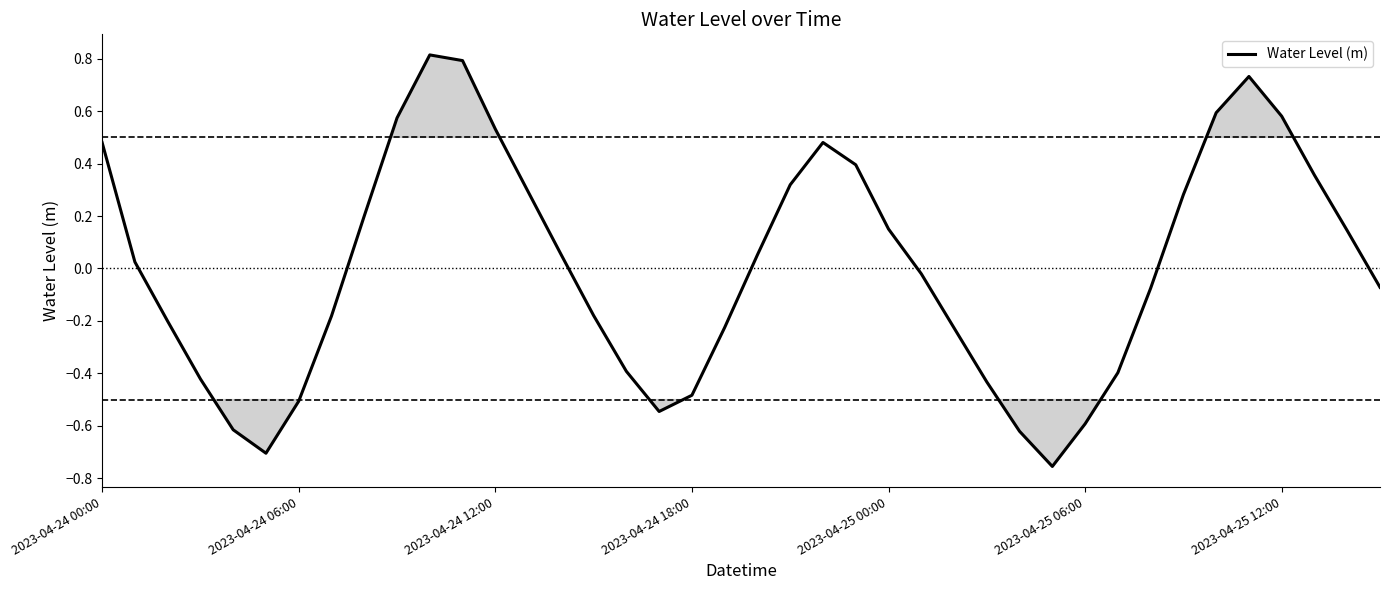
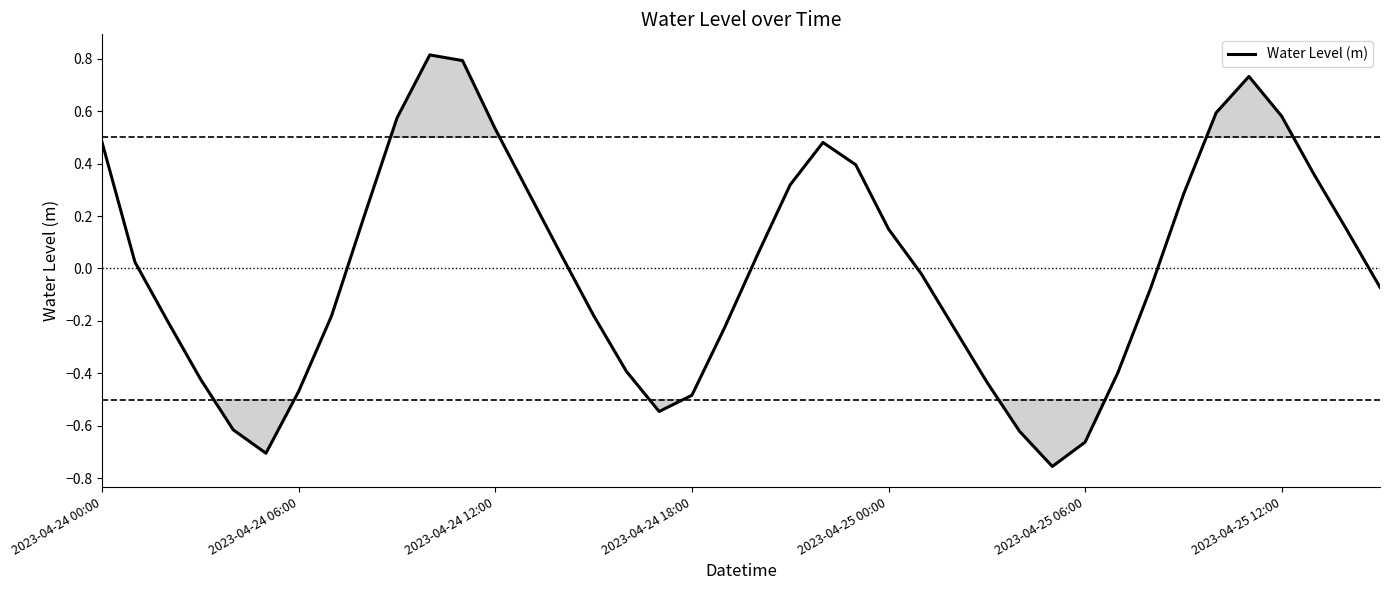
2023-04-24 06:00: -0.51 -> -0.47
2023-04-25 06:00: -0.59 -> -0.66
